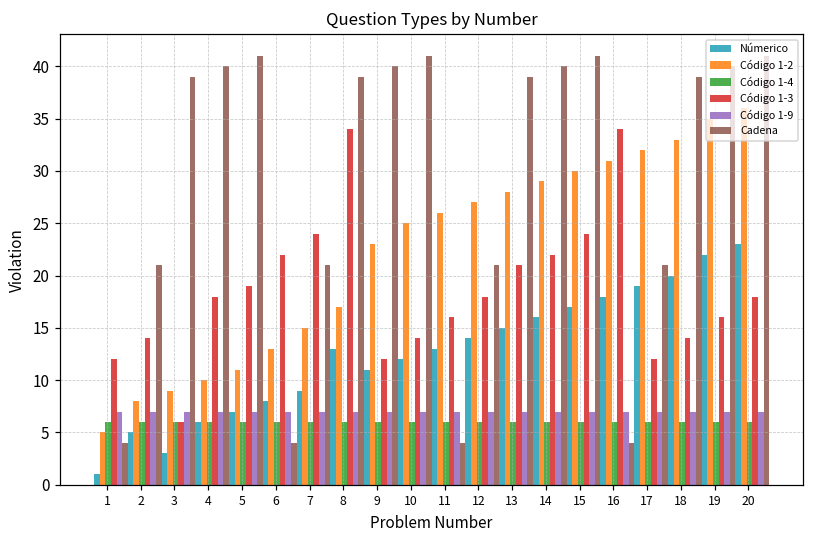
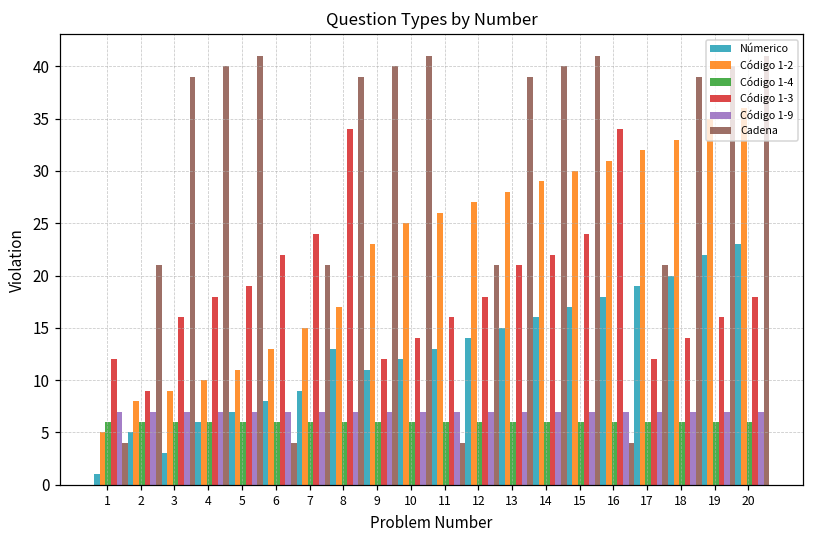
Código 1-3, 2: 14 -> 9
Código 1-3, 3: 6 -> 16
